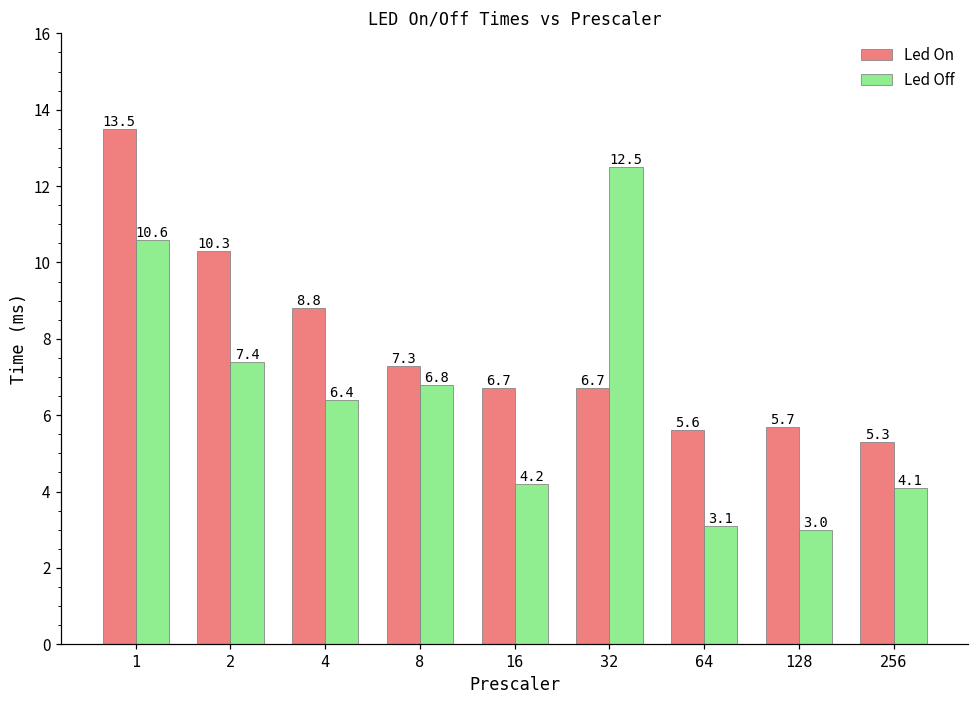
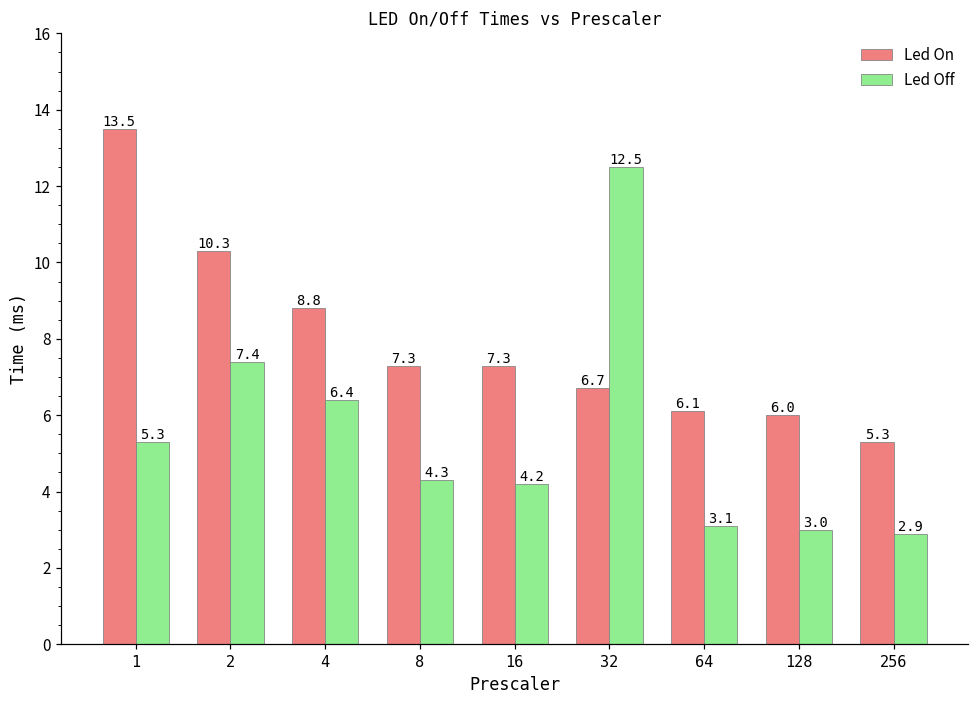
Led Off, 1: 10.6 -> 5.3
Led Off, 8: 6.8 -> 4.3
Led On, 16: 6.7 -> 7.3
Led On, 64: 5.6 -> 6.1
Led On, 128: 5.7 -> 6.0
Led Off, 256: 4.1 -> 2.9
